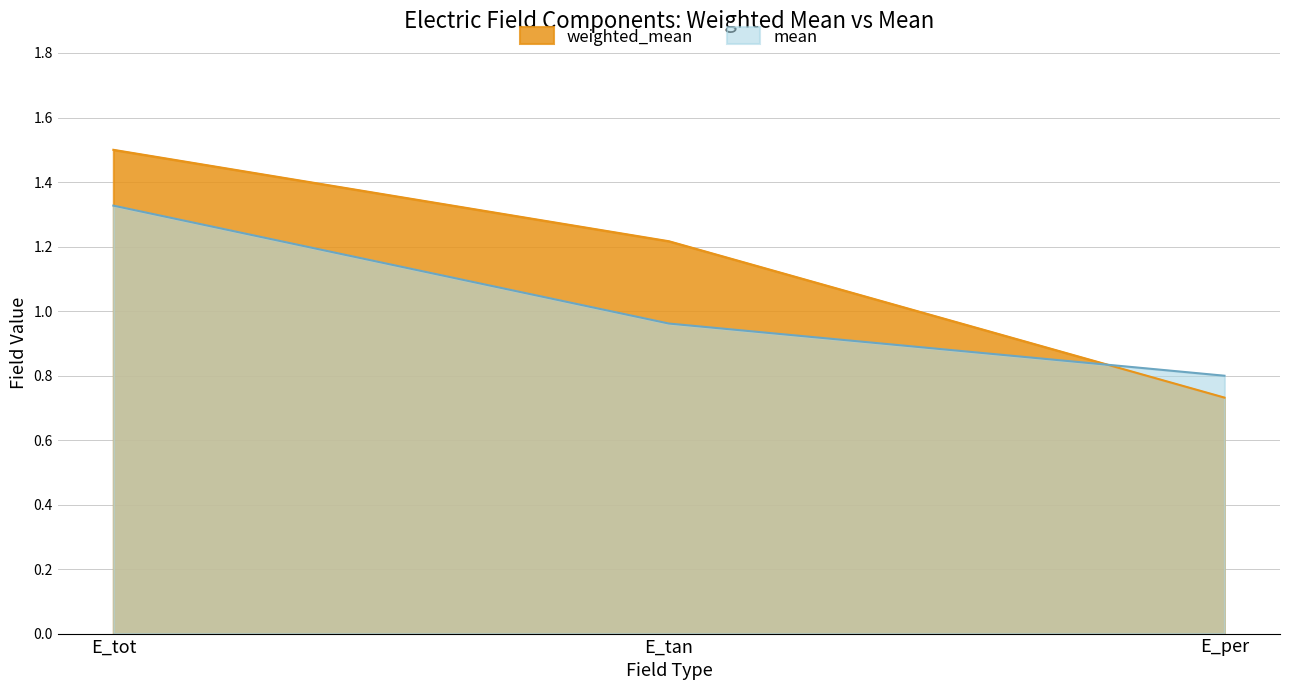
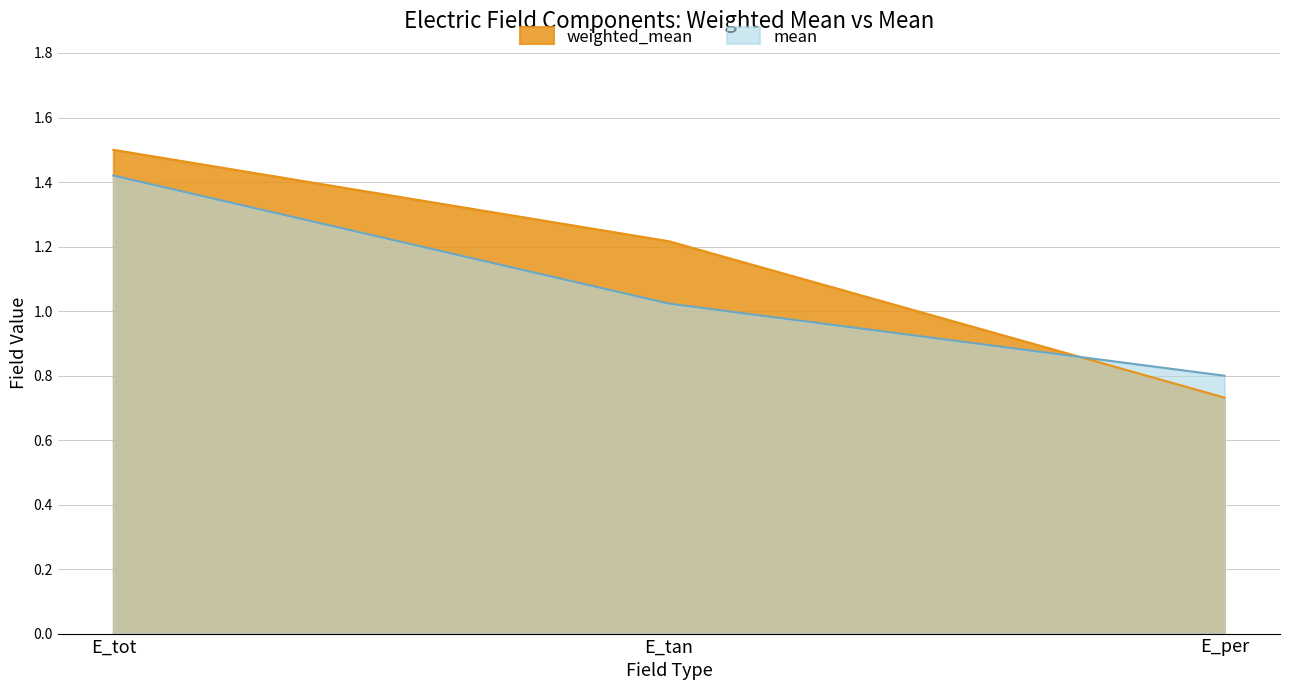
mean, E_tot: 1.33 -> 1.42
mean, E_tan: 0.96 -> 1.02
